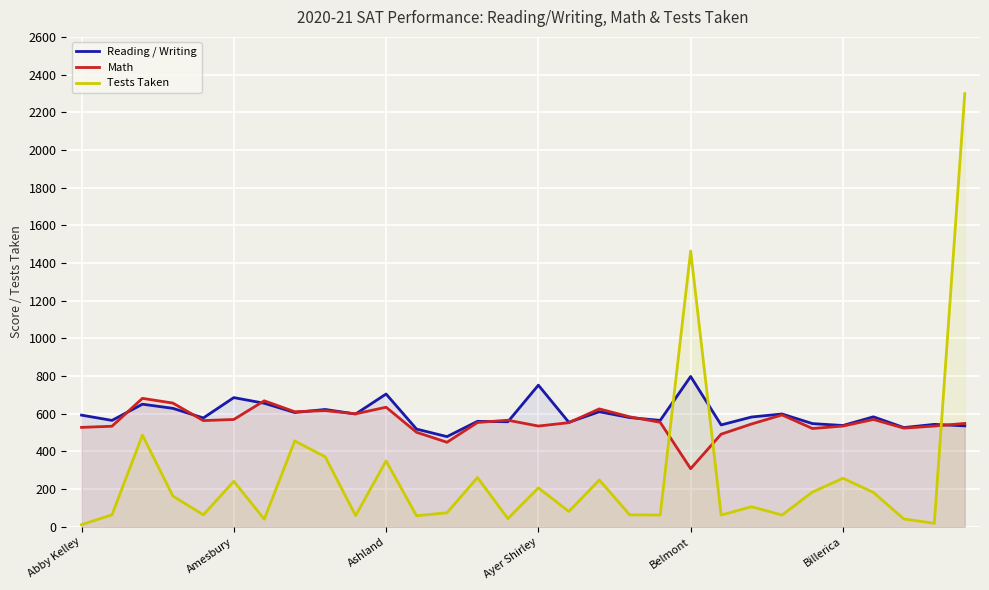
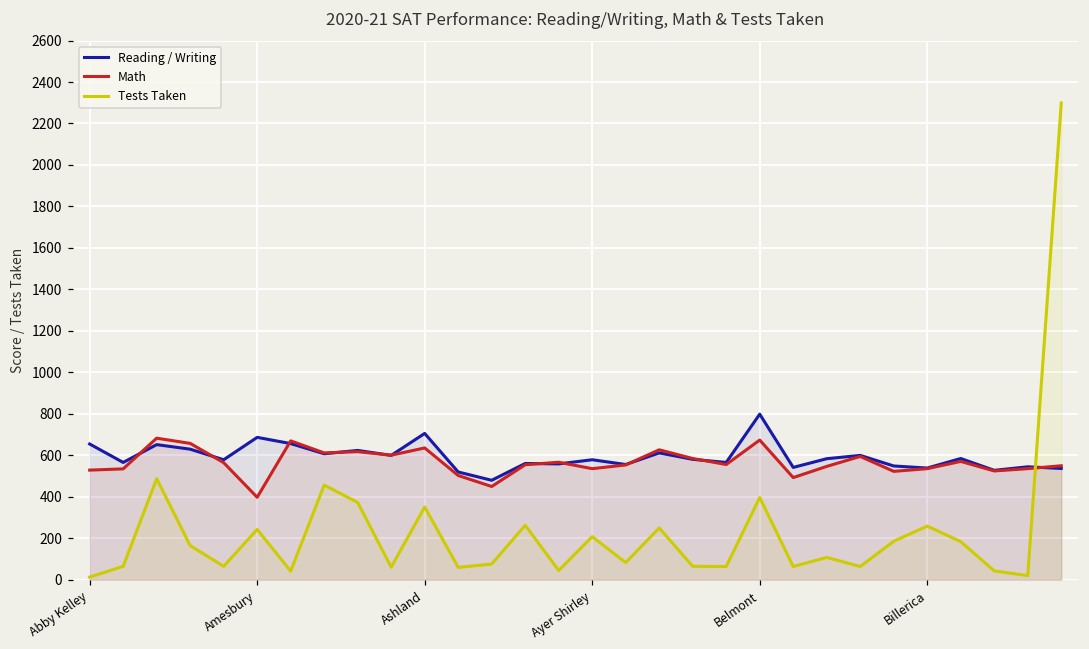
Reading / Writing, Abby Kelley: 590 -> 650
Math, Amesbury: 570 -> 400
Reading / Writing, Ayer Shirley: 750 -> 580
Math, Belmont: 310 -> 670
Tests Taken, Belmont: 1460 -> 400
